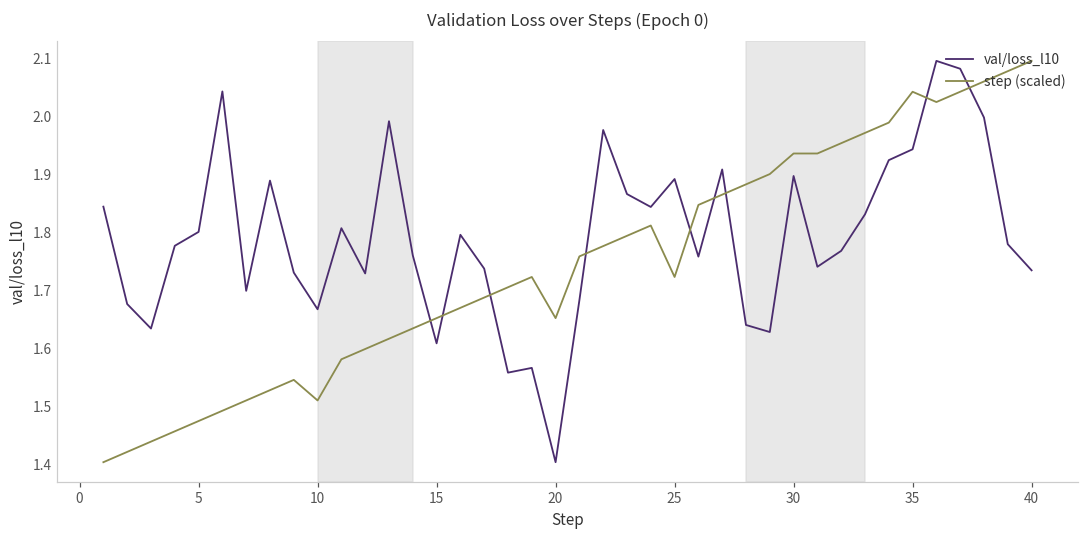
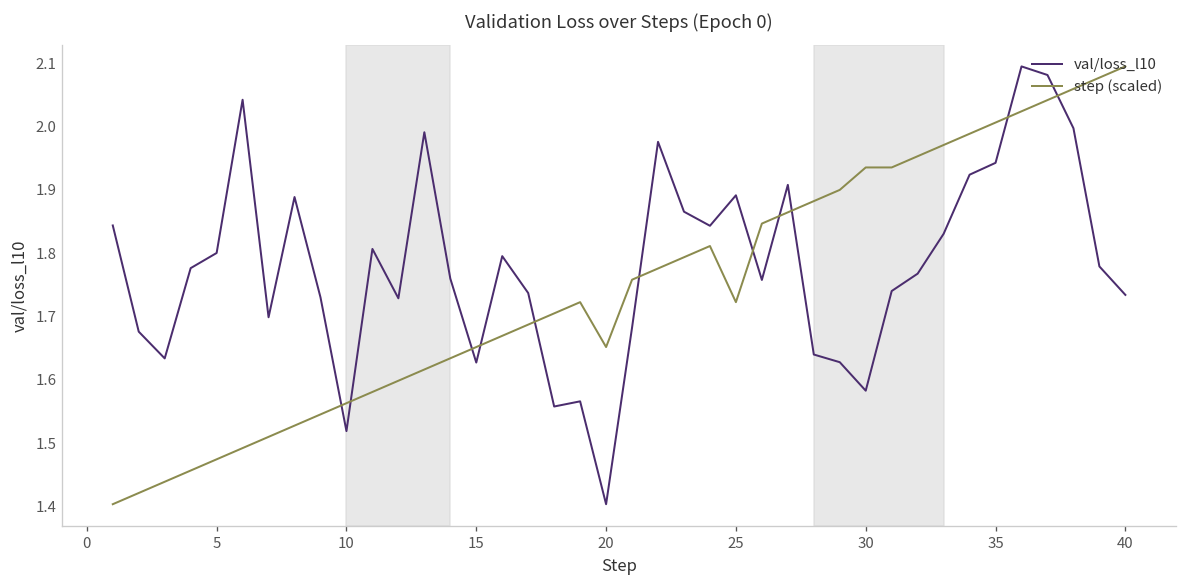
val/loss_l10, 10: 1.67 -> 1.52
step (scaled), 10: 1.51 -> 1.56
val/loss_l10, 15: 1.61 -> 1.63
val/loss_l10, 30: 1.90 -> 1.58
step (scaled), 35: 2.04 -> 2.01
